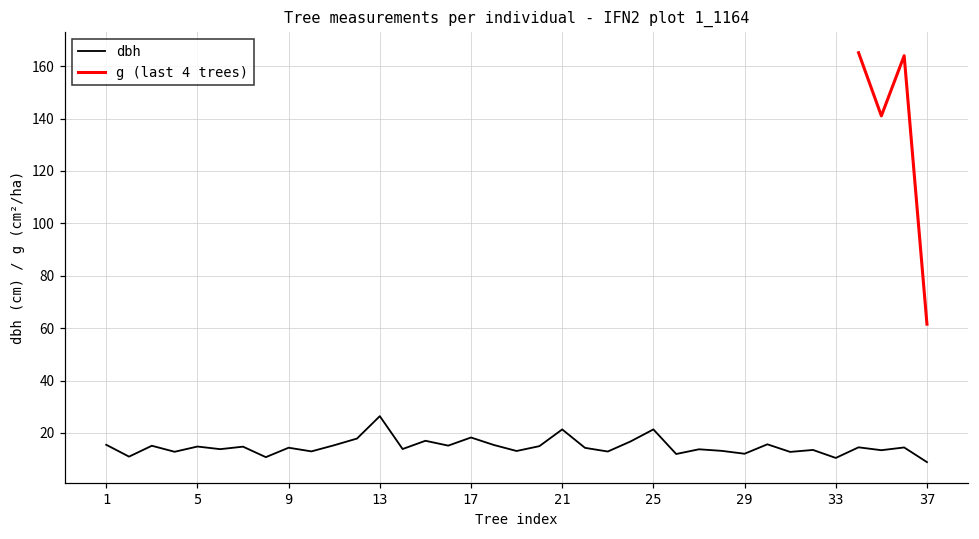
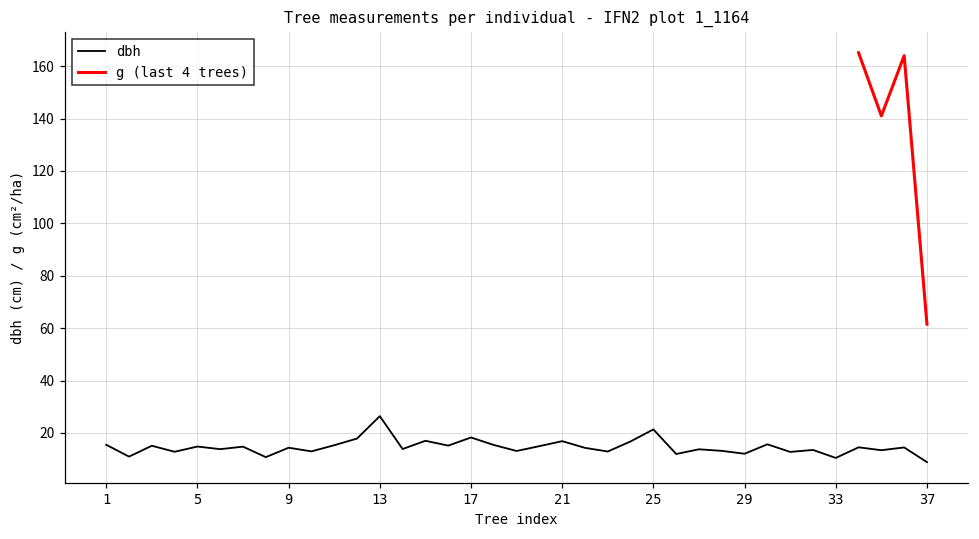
dbh, 21: 21 -> 17
